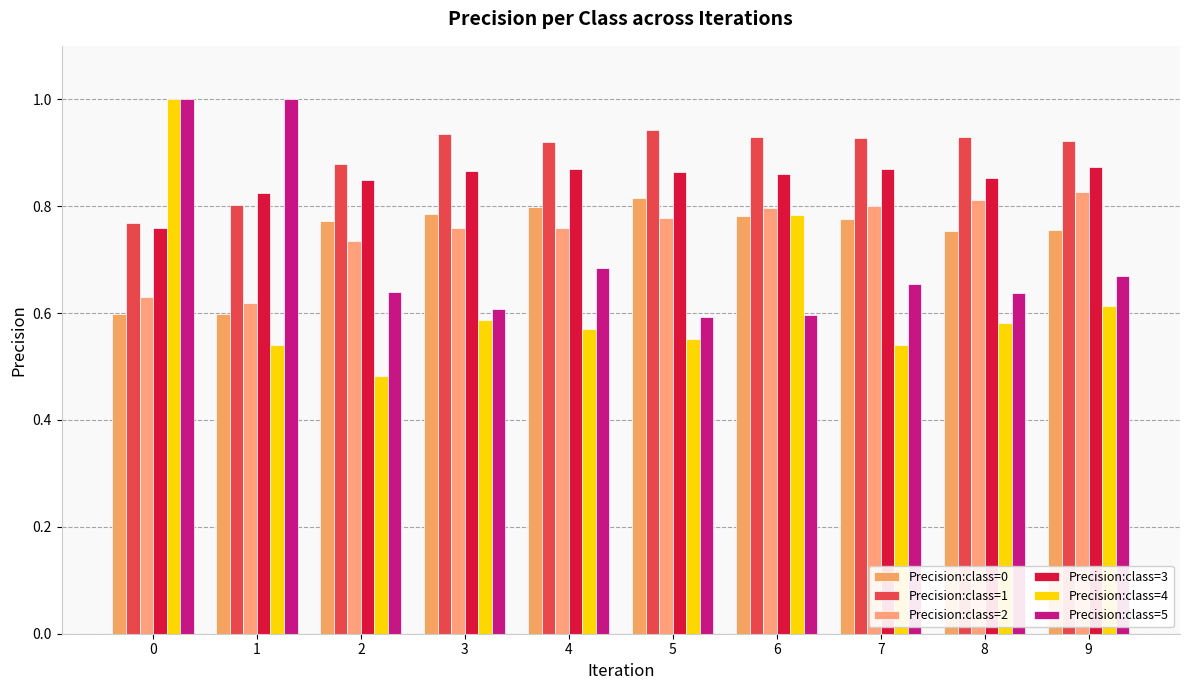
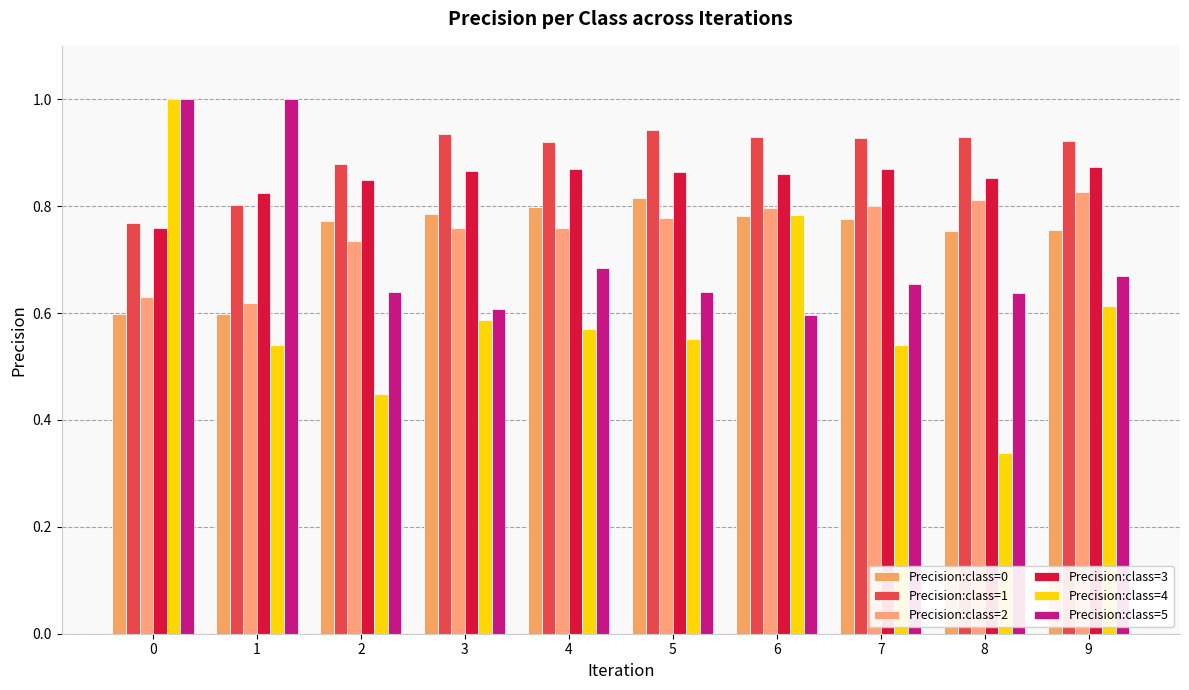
Precision:class=4, 2: 0.48 -> 0.45
Precision:class=5, 5: 0.59 -> 0.64
Precision:class=4, 8: 0.58 -> 0.34
